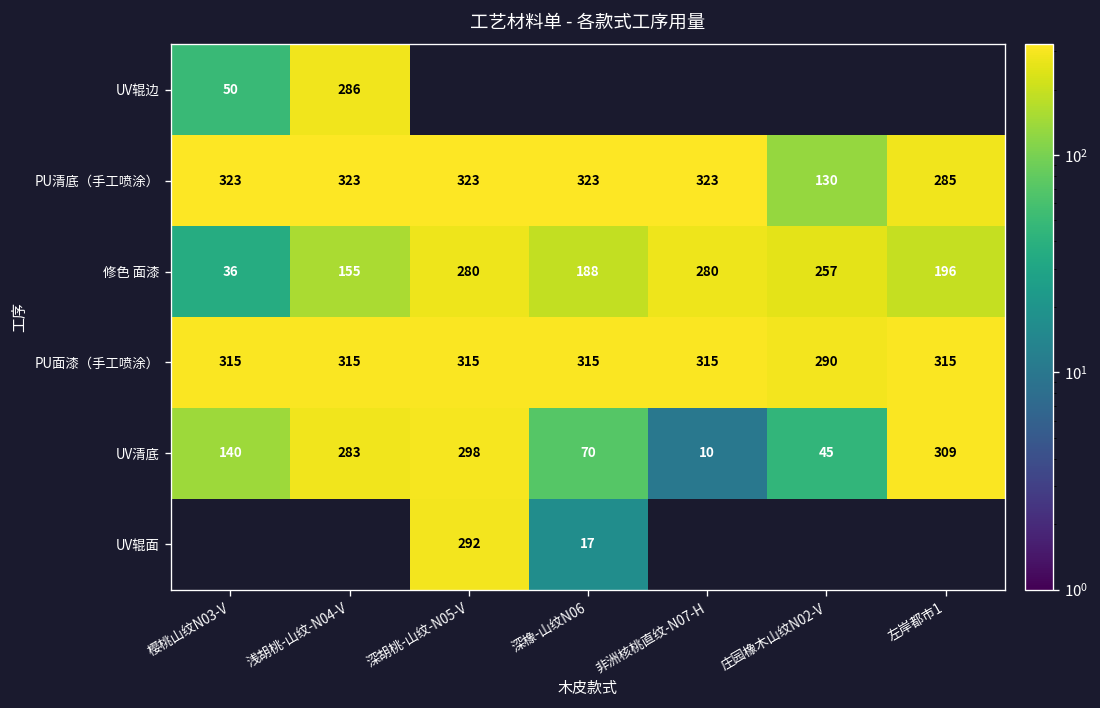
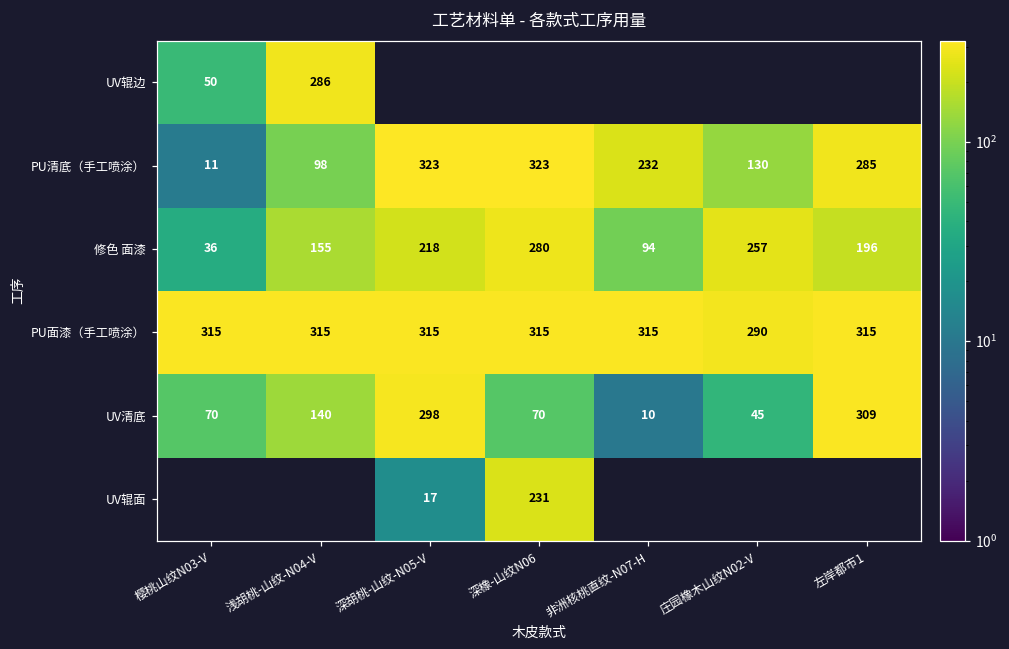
PU清底（手工喷涂）, 樱桃山纹N03-V: 323 -> 11
PU清底（手工喷涂）, 浅胡桃-山纹-N04-V: 323 -> 98
PU清底（手工喷涂）, 非洲核桃直纹-N07-H: 323 -> 232
修色 面漆, 深胡桃-山纹-N05-V: 280 -> 218
修色 面漆, 深橡-山纹N06: 188 -> 280
修色 面漆, 非洲核桃直纹-N07-H: 280 -> 94
UV清底, 樱桃山纹N03-V: 140 -> 70
UV清底, 浅胡桃-山纹-N04-V: 283 -> 140
UV辊面, 深胡桃-山纹-N05-V: 292 -> 17
UV辊面, 深橡-山纹N06: 17 -> 231
